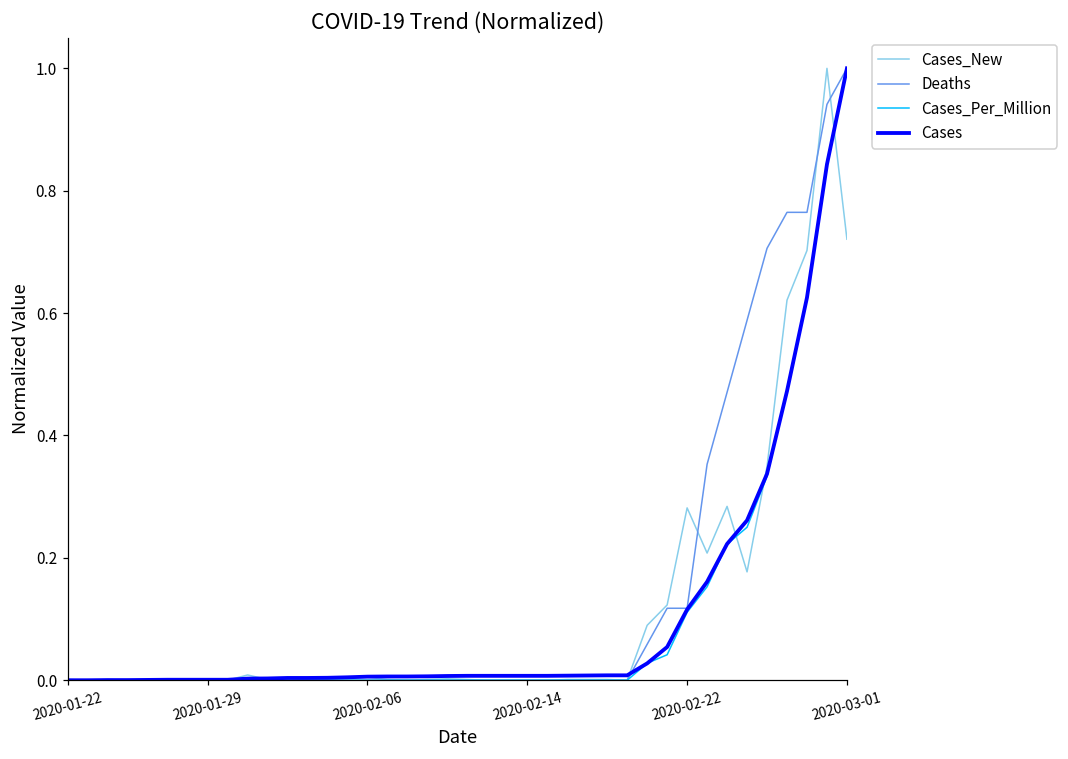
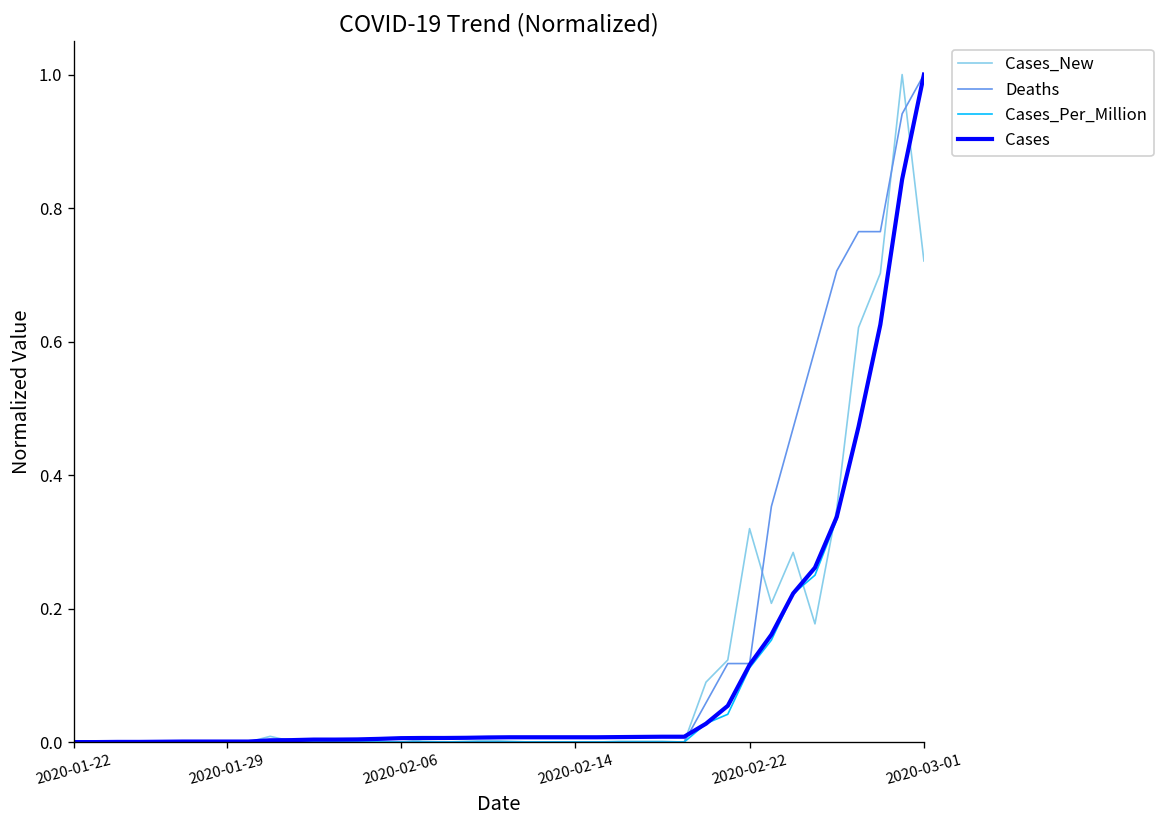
Cases_New, 2020-02-22: 0.28 -> 0.32
